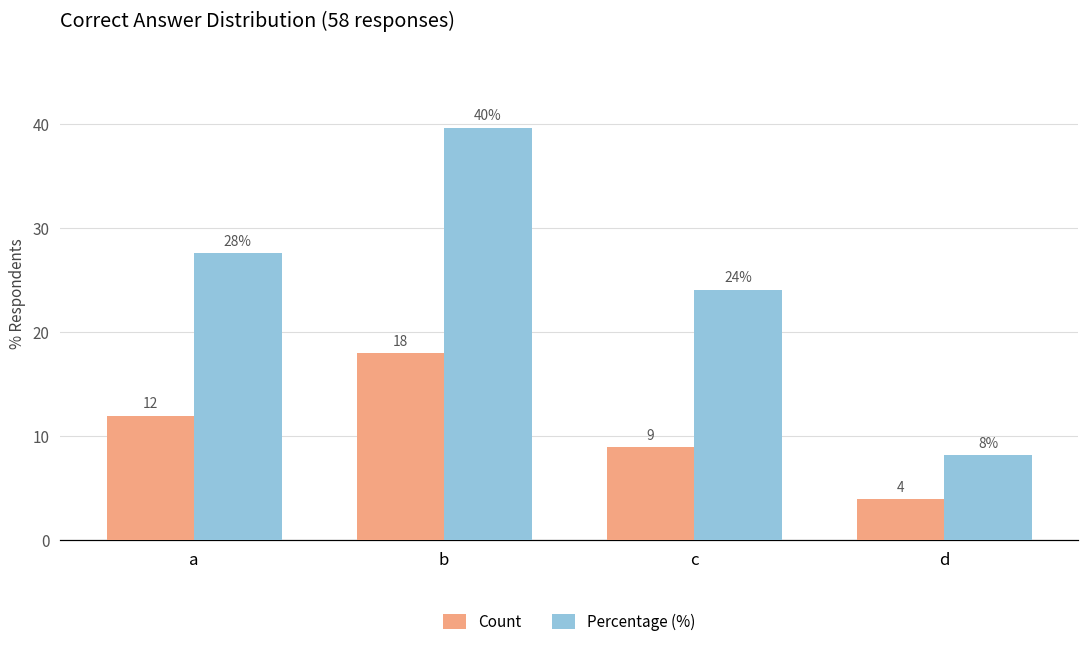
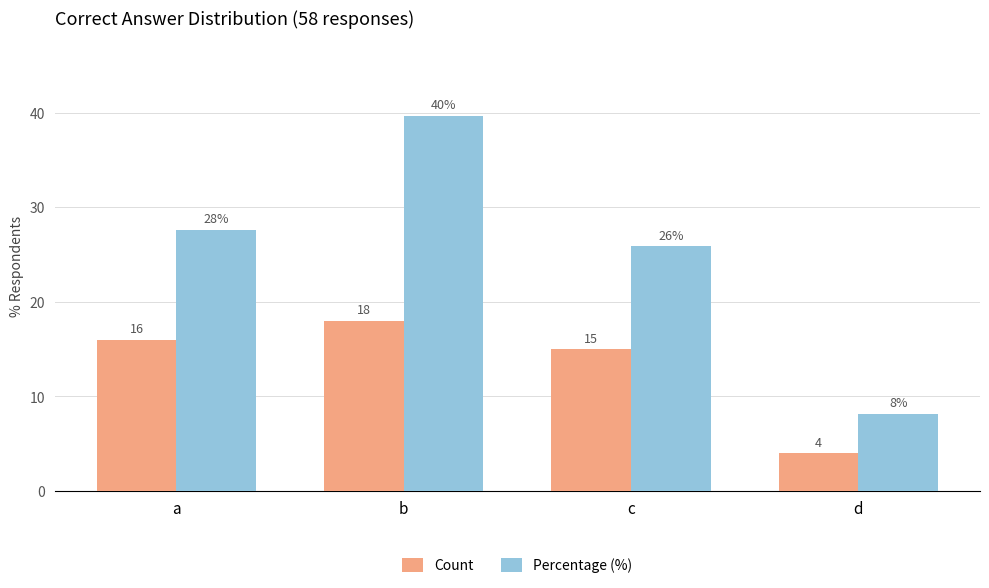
Count, a: 12 -> 16
Count, c: 9 -> 15
Percentage (%), c: 24% -> 26%
